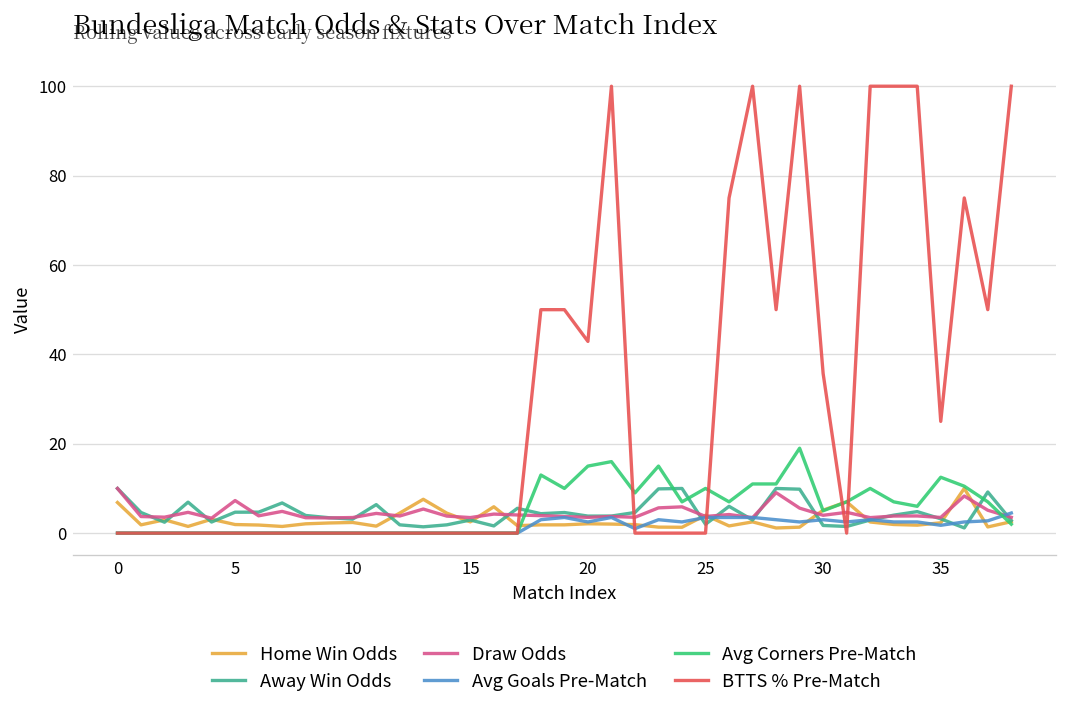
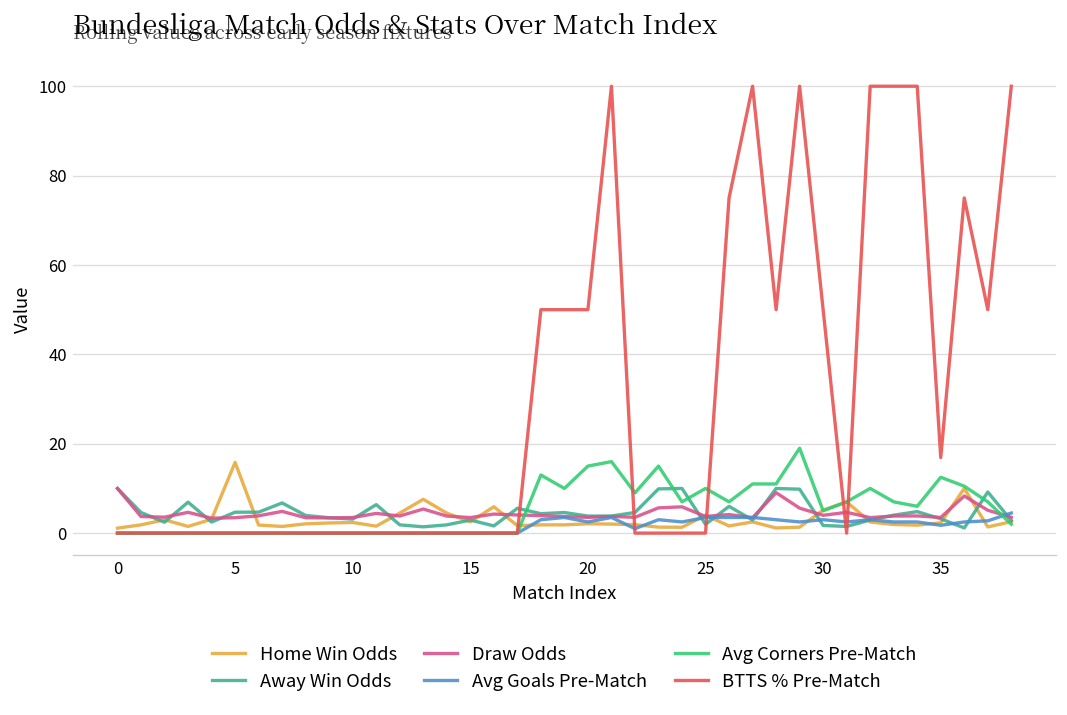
Home Win Odds, 0: 7 -> 1
Home Win Odds, 5: 2 -> 16
Draw Odds, 5: 7 -> 3
BTTS % Pre-Match, 20: 43 -> 50
BTTS % Pre-Match, 30: 36 -> 50
BTTS % Pre-Match, 35: 25 -> 17
